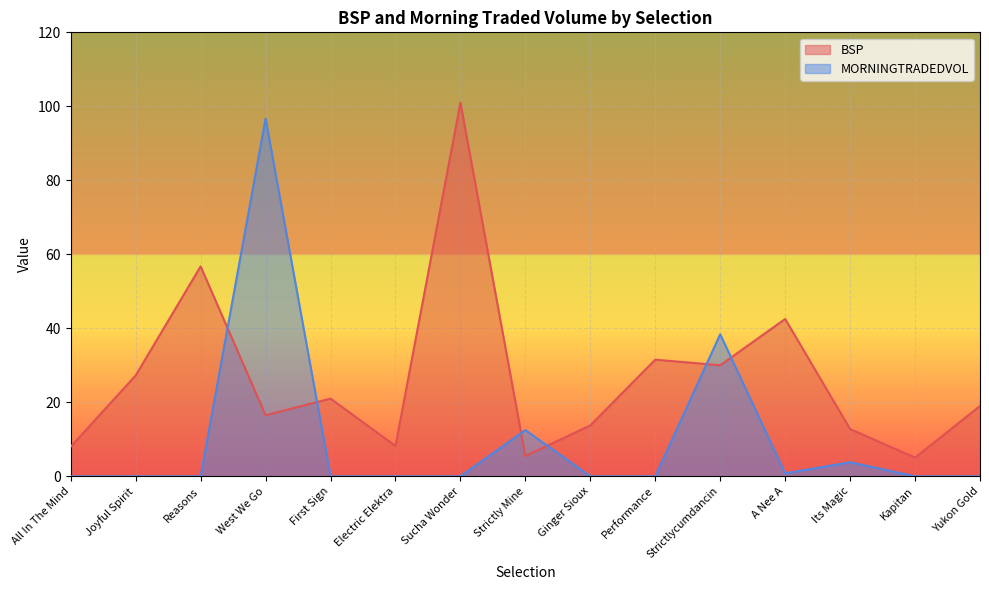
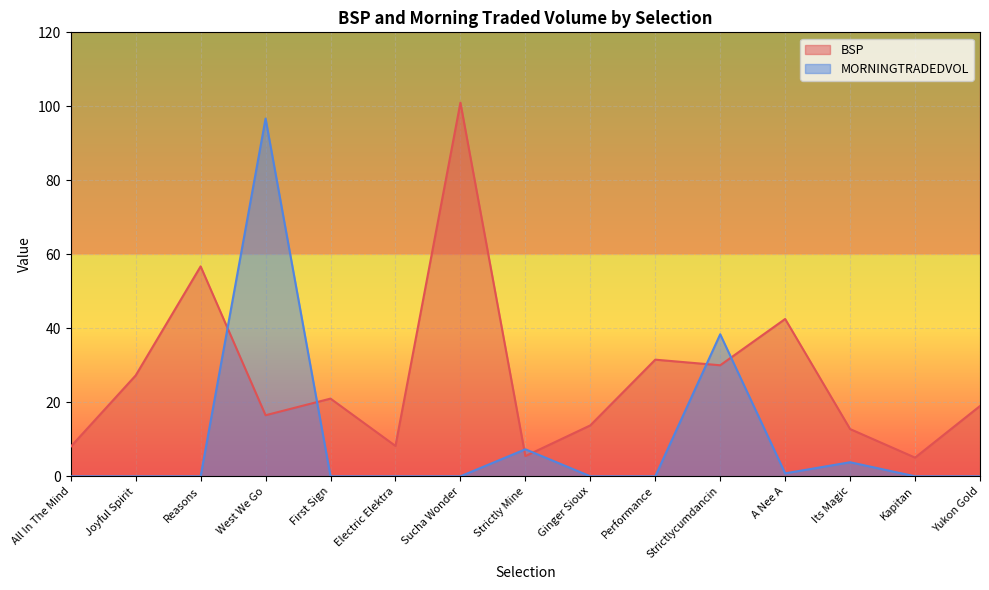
MORNINGTRADEDVOL, Strictly Mine: 13 -> 7
